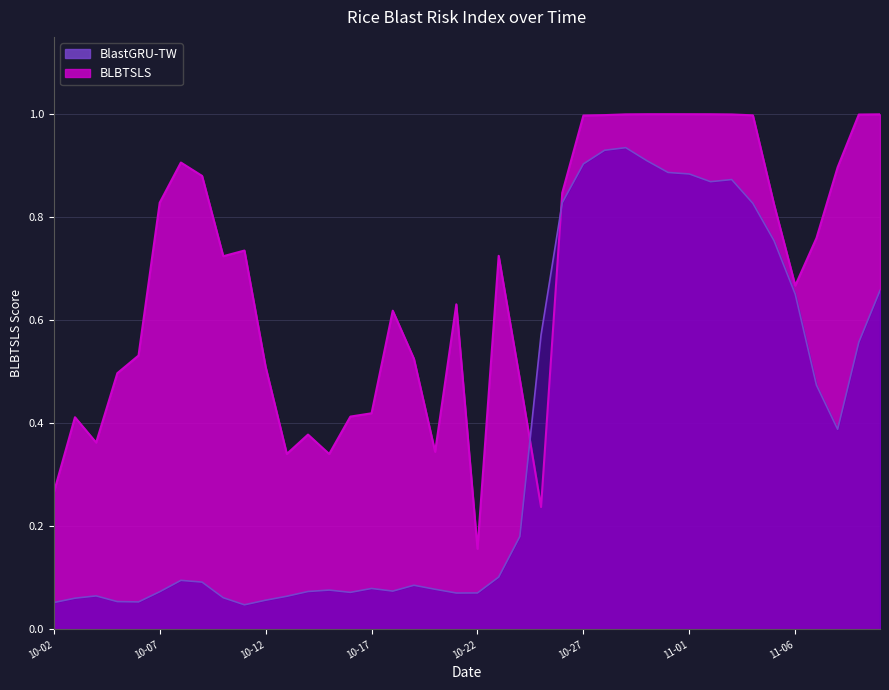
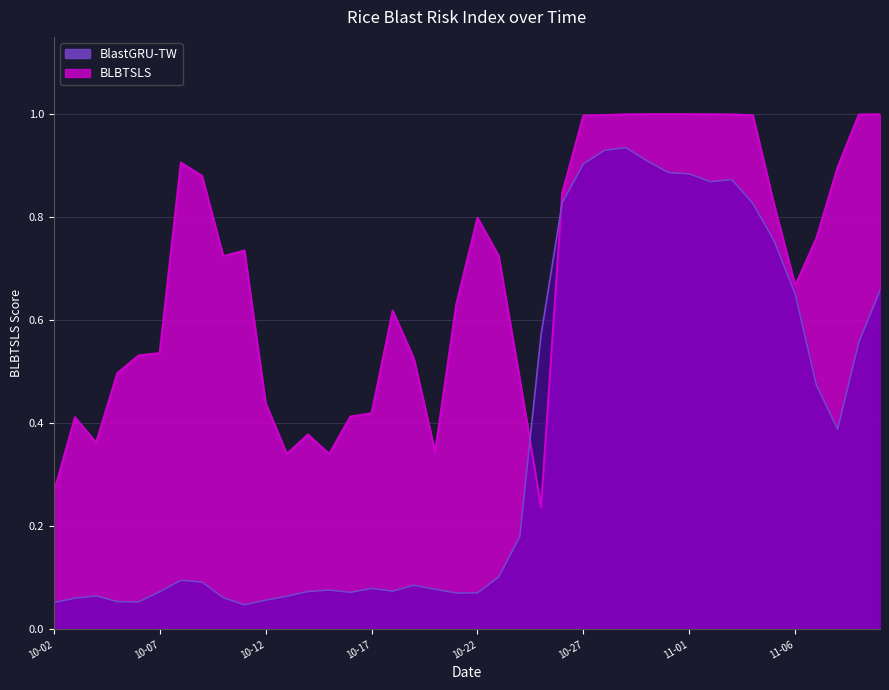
BLBTSLS, 10-07: 0.83 -> 0.54
BLBTSLS, 10-12: 0.51 -> 0.44
BLBTSLS, 10-22: 0.16 -> 0.80
